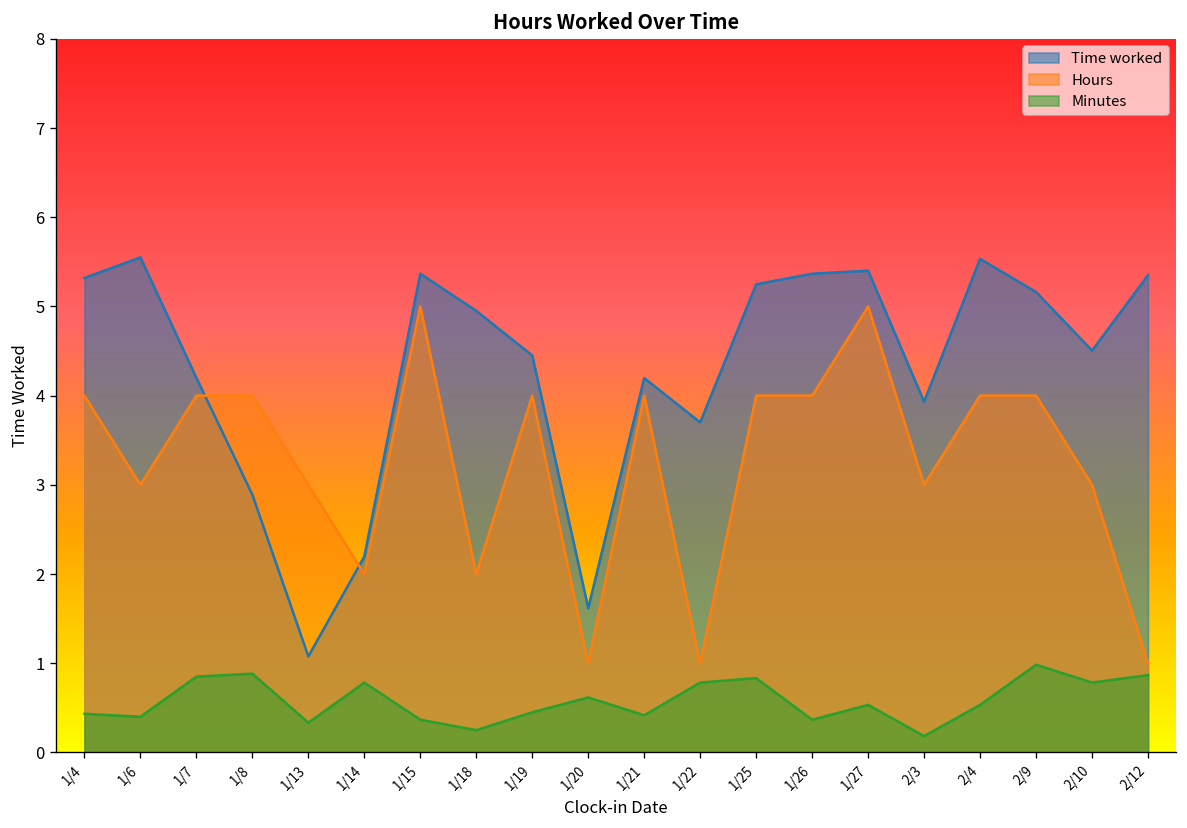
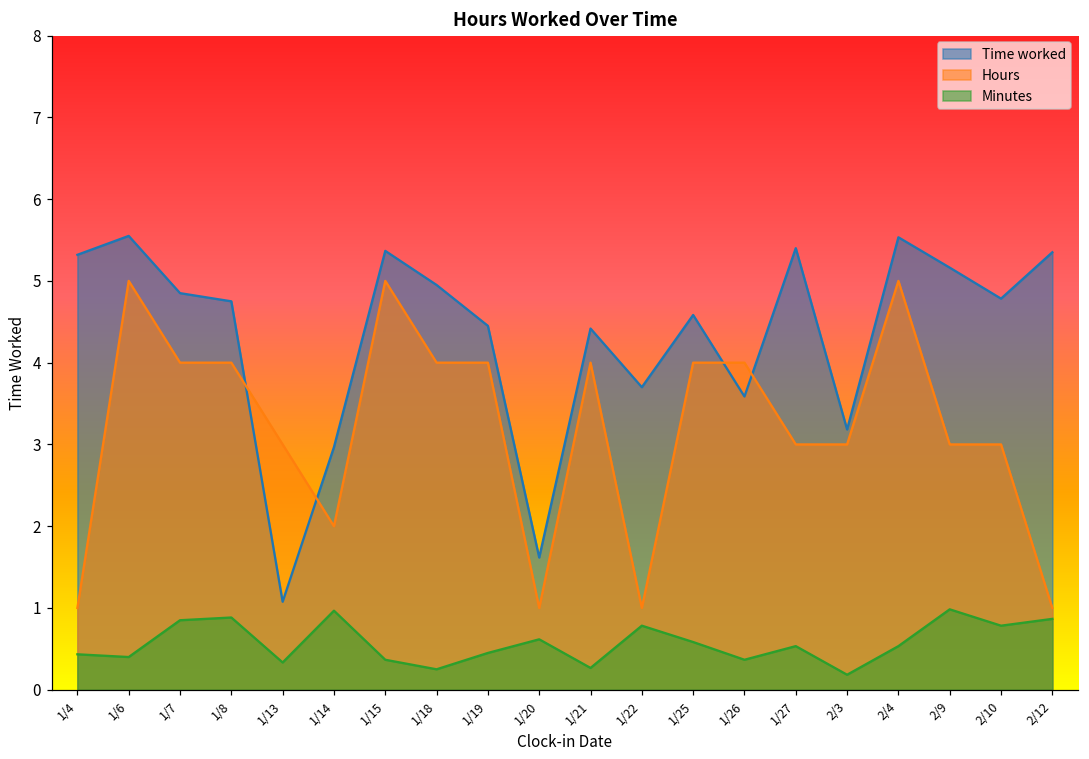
Hours, 1/4: 4 -> 1
Hours, 1/6: 3 -> 5
Time worked, 1/7: 4.2 -> 4.9
Time worked, 1/8: 2.9 -> 4.8
Time worked, 1/14: 2.2 -> 3.0
Minutes, 1/14: 0.8 -> 1.0
Hours, 1/18: 2 -> 4
Time worked, 1/21: 4.2 -> 4.4
Minutes, 1/21: 0.4 -> 0.3
Time worked, 1/25: 5.2 -> 4.6
Minutes, 1/25: 0.8 -> 0.6
Time worked, 1/26: 5.4 -> 3.6
Hours, 1/27: 5 -> 3
Time worked, 2/3: 3.9 -> 3.2
Hours, 2/4: 4 -> 5
Hours, 2/9: 4 -> 3
Time worked, 2/10: 4.5 -> 4.8
